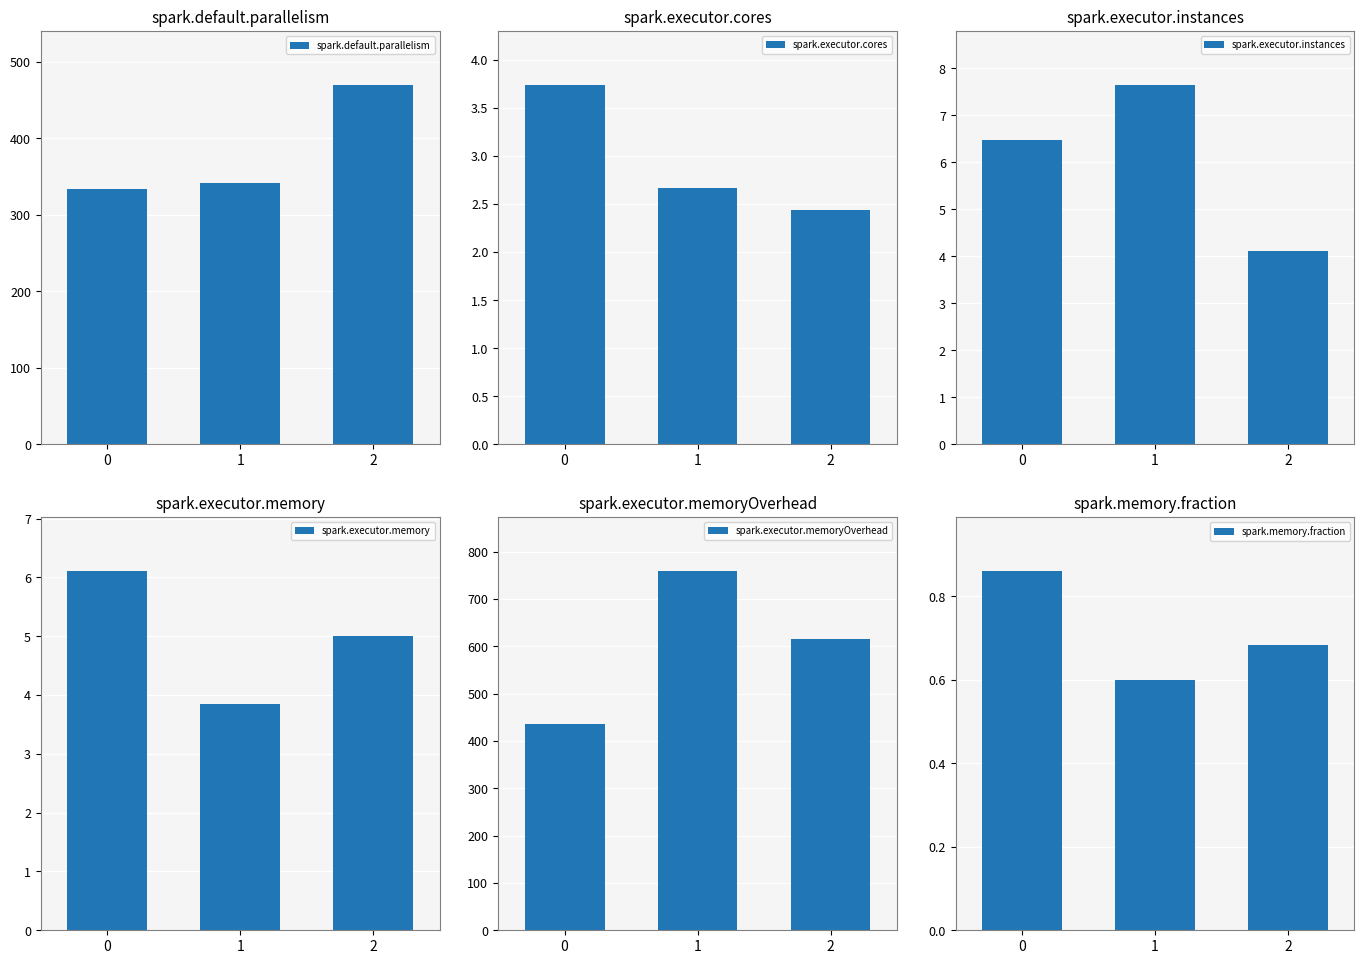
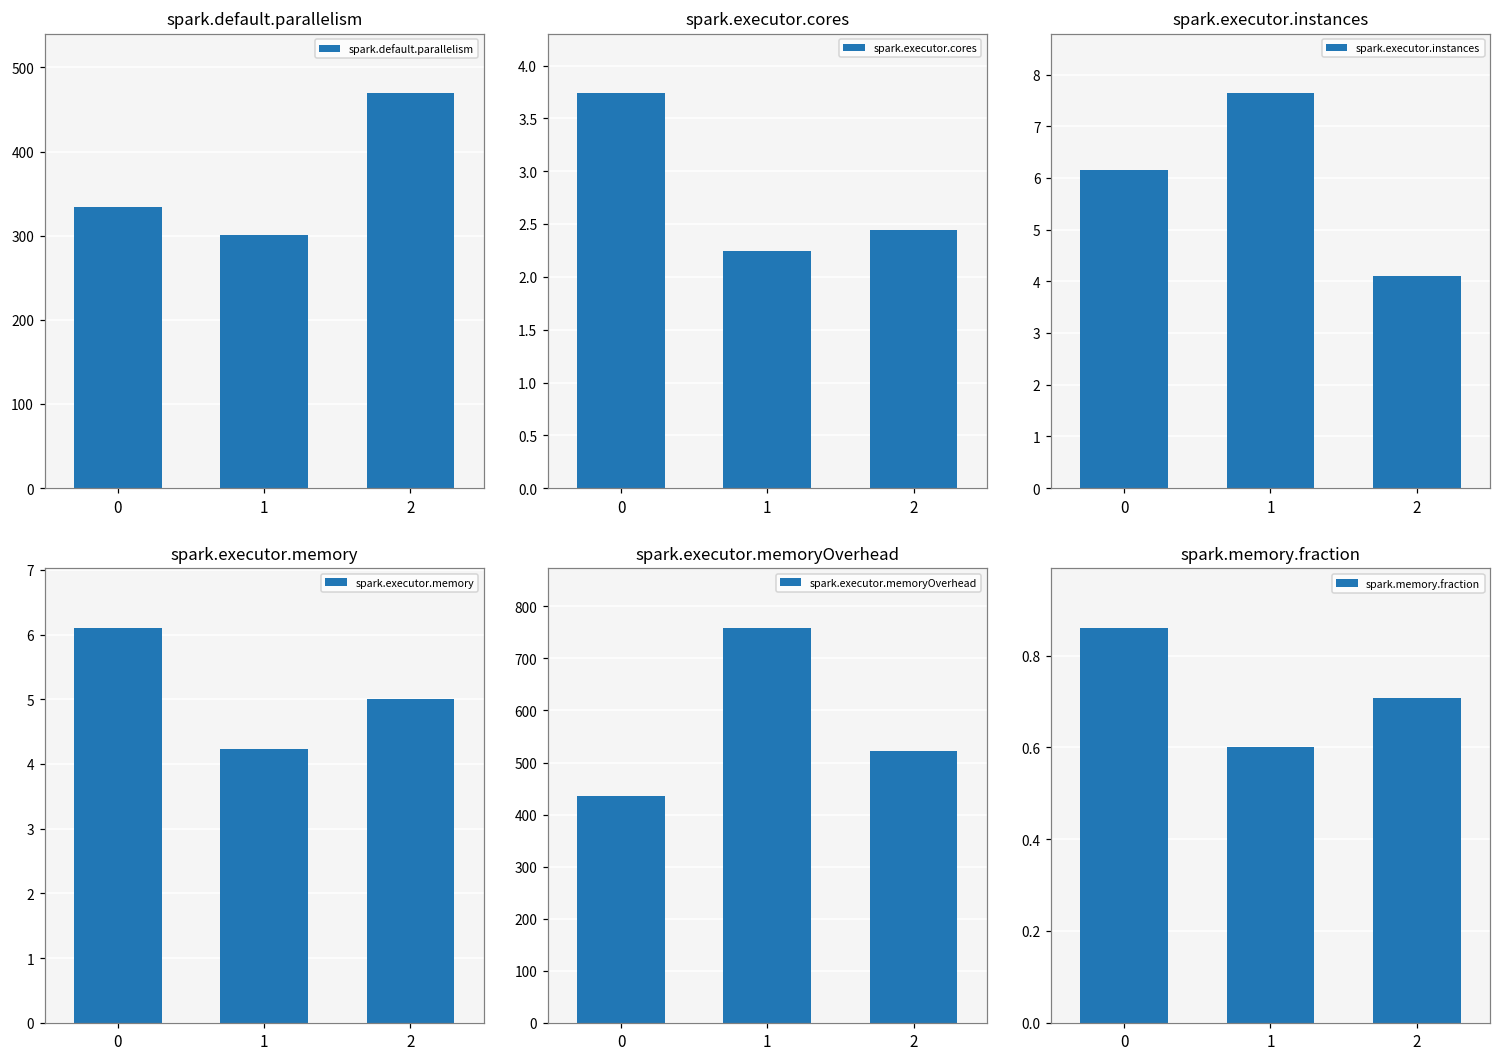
spark.default.parallelism, 1: 340 -> 300
spark.executor.cores, 1: 2.7 -> 2.2
spark.executor.instances, 0: 6.5 -> 6.2
spark.executor.memory, 1: 3.8 -> 4.2
spark.executor.memoryOverhead, 2: 620 -> 520
spark.memory.fraction, 2: 0.68 -> 0.71
